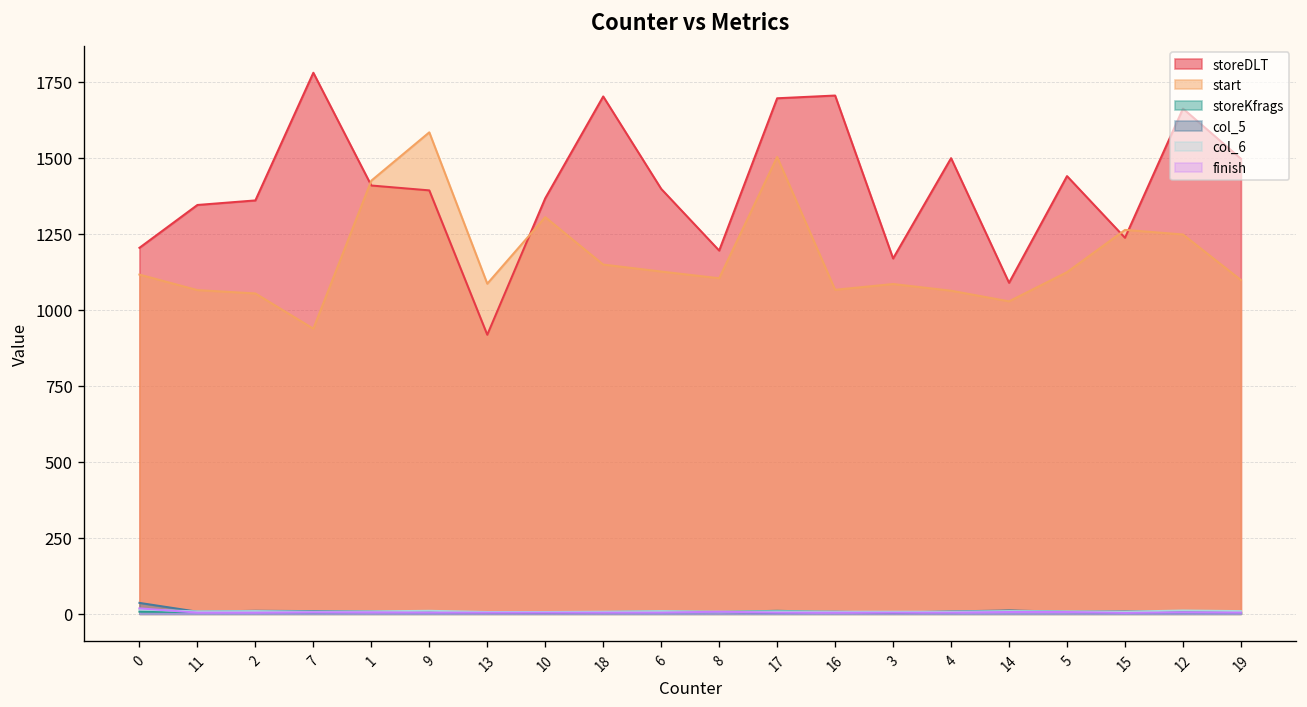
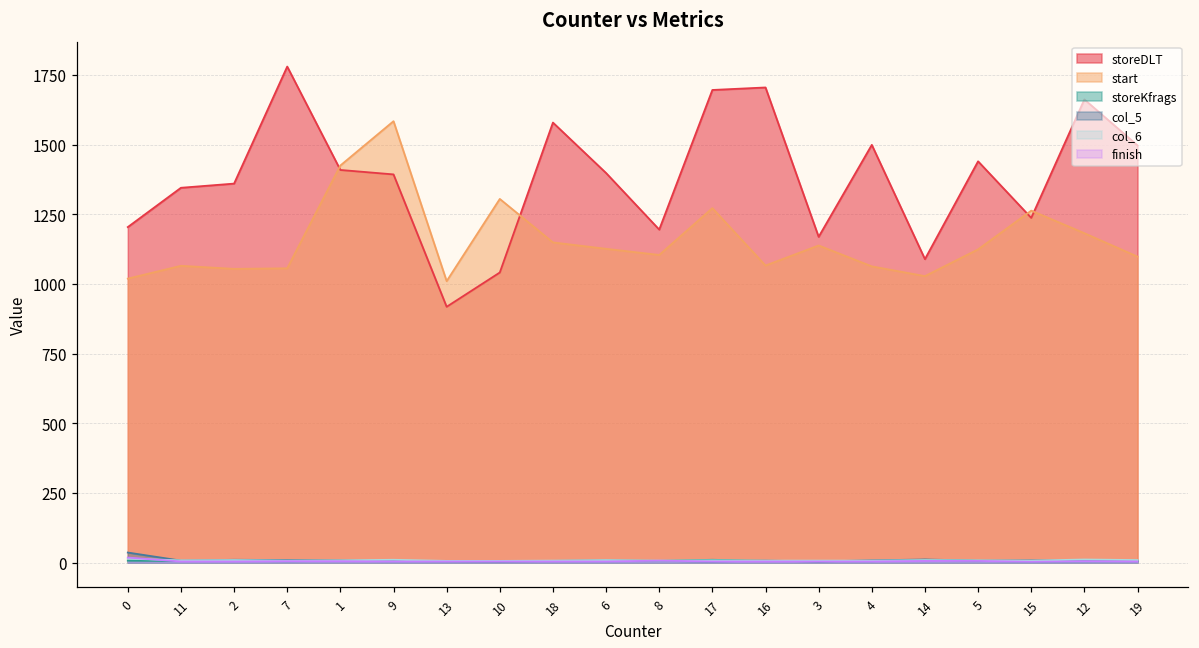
start, 0: 1120 -> 1020
start, 7: 940 -> 1060
start, 13: 1090 -> 1010
storeDLT, 10: 1370 -> 1040
storeDLT, 18: 1700 -> 1580
start, 17: 1500 -> 1270
start, 3: 1090 -> 1140
start, 12: 1250 -> 1180
